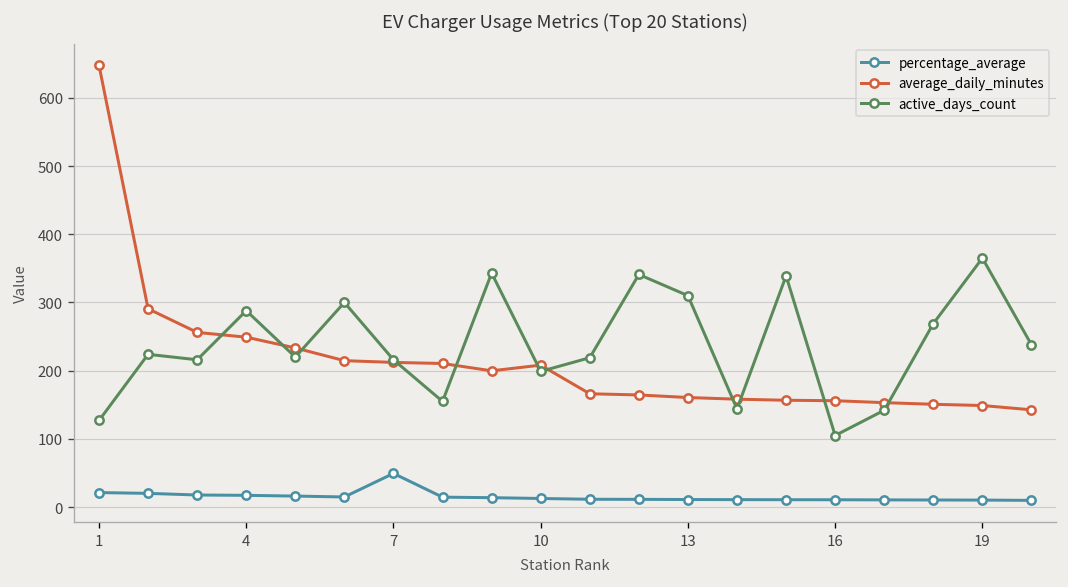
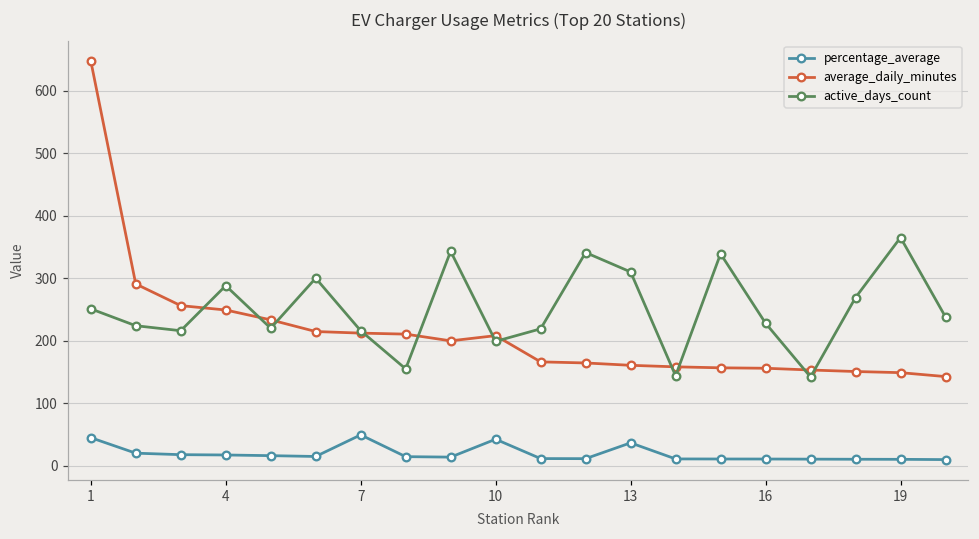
percentage_average, 1: 20 -> 40
active_days_count, 1: 130 -> 250
percentage_average, 10: 10 -> 40
percentage_average, 13: 10 -> 40
active_days_count, 16: 110 -> 230
